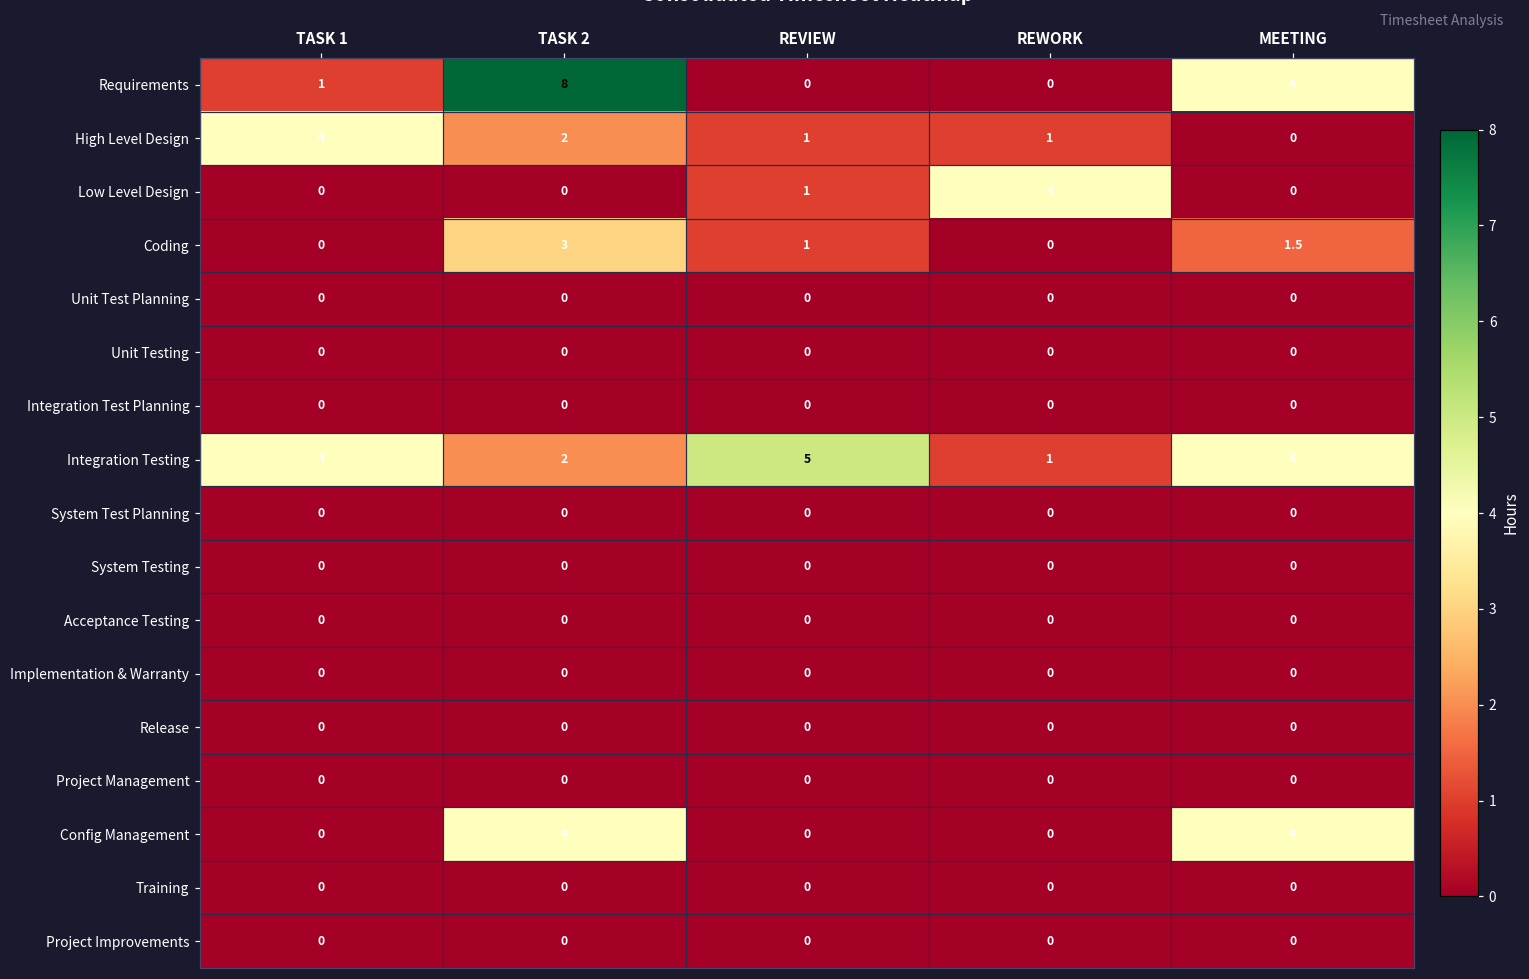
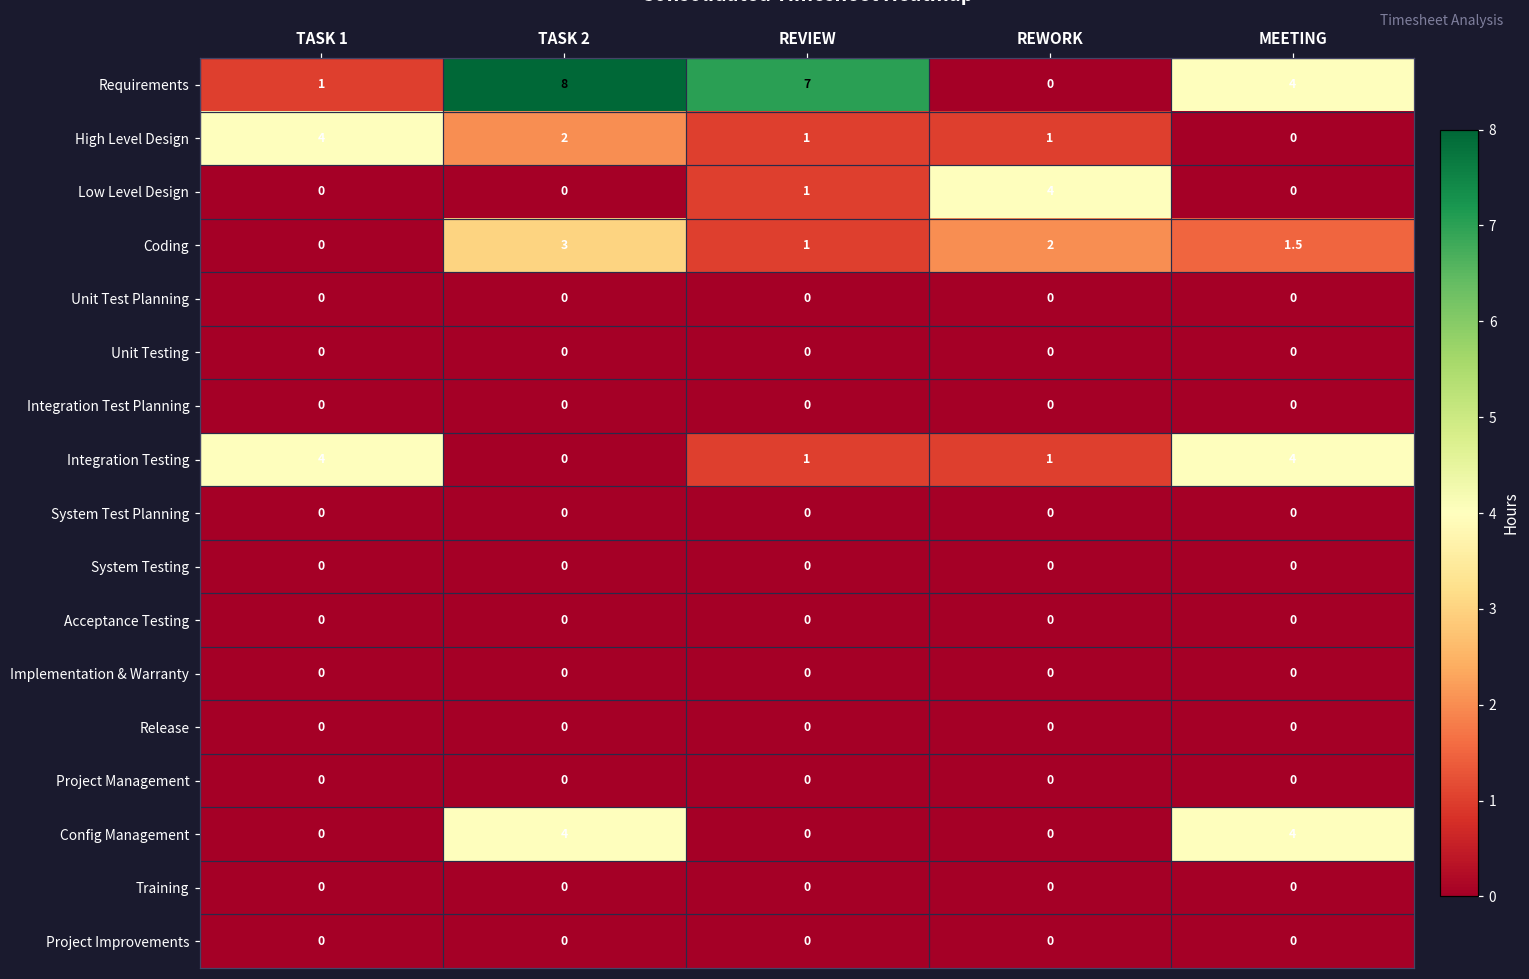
Requirements, REVIEW: 0 -> 7
Coding, REWORK: 0 -> 2
Integration Testing, TASK 2: 2 -> 0
Integration Testing, REVIEW: 5 -> 1
